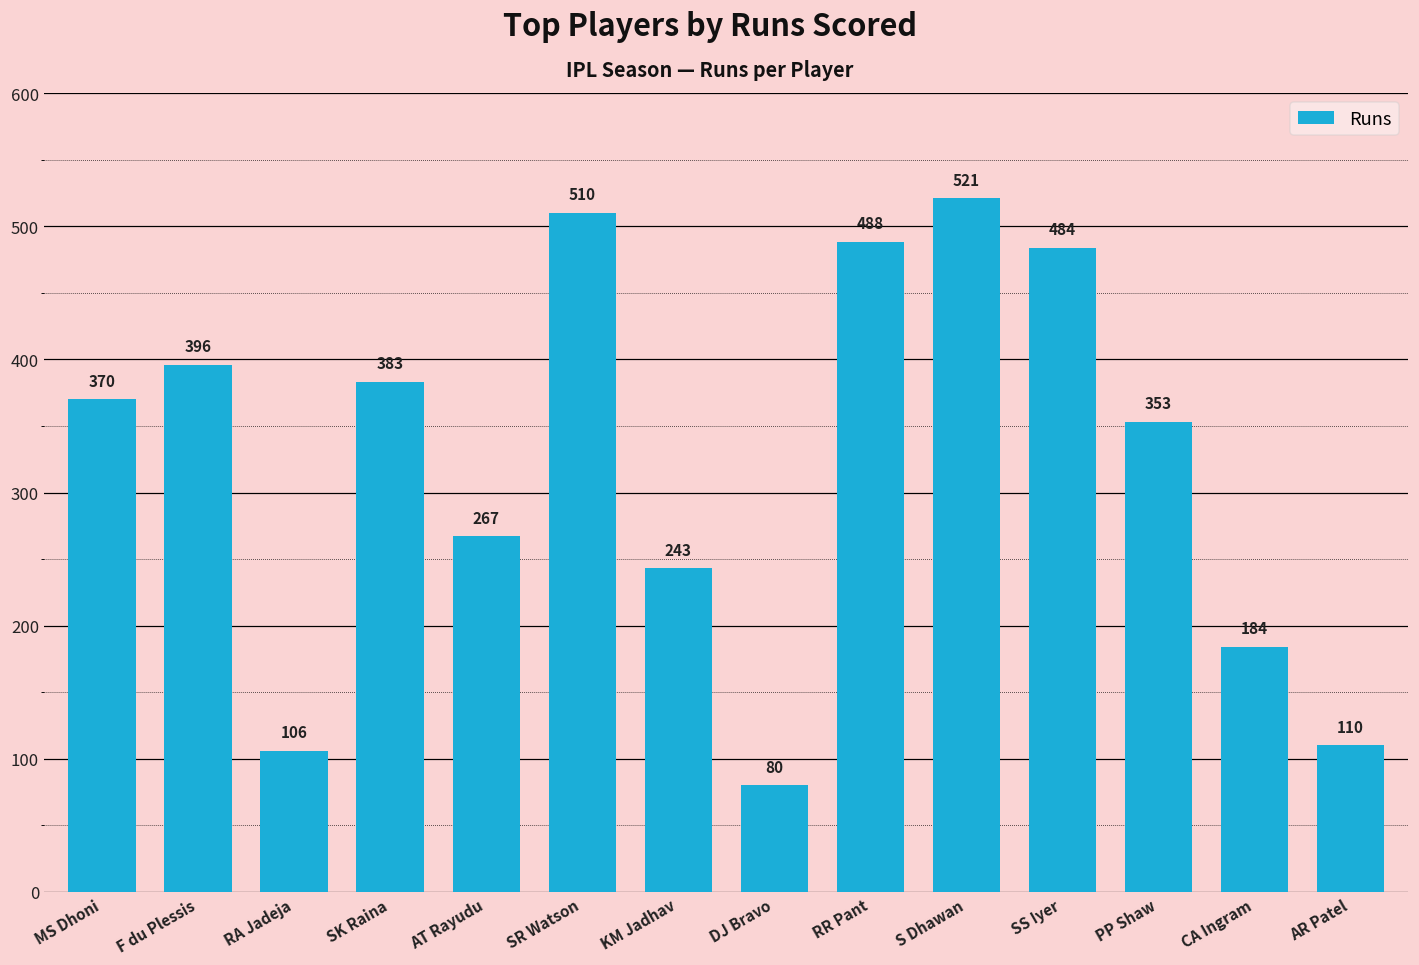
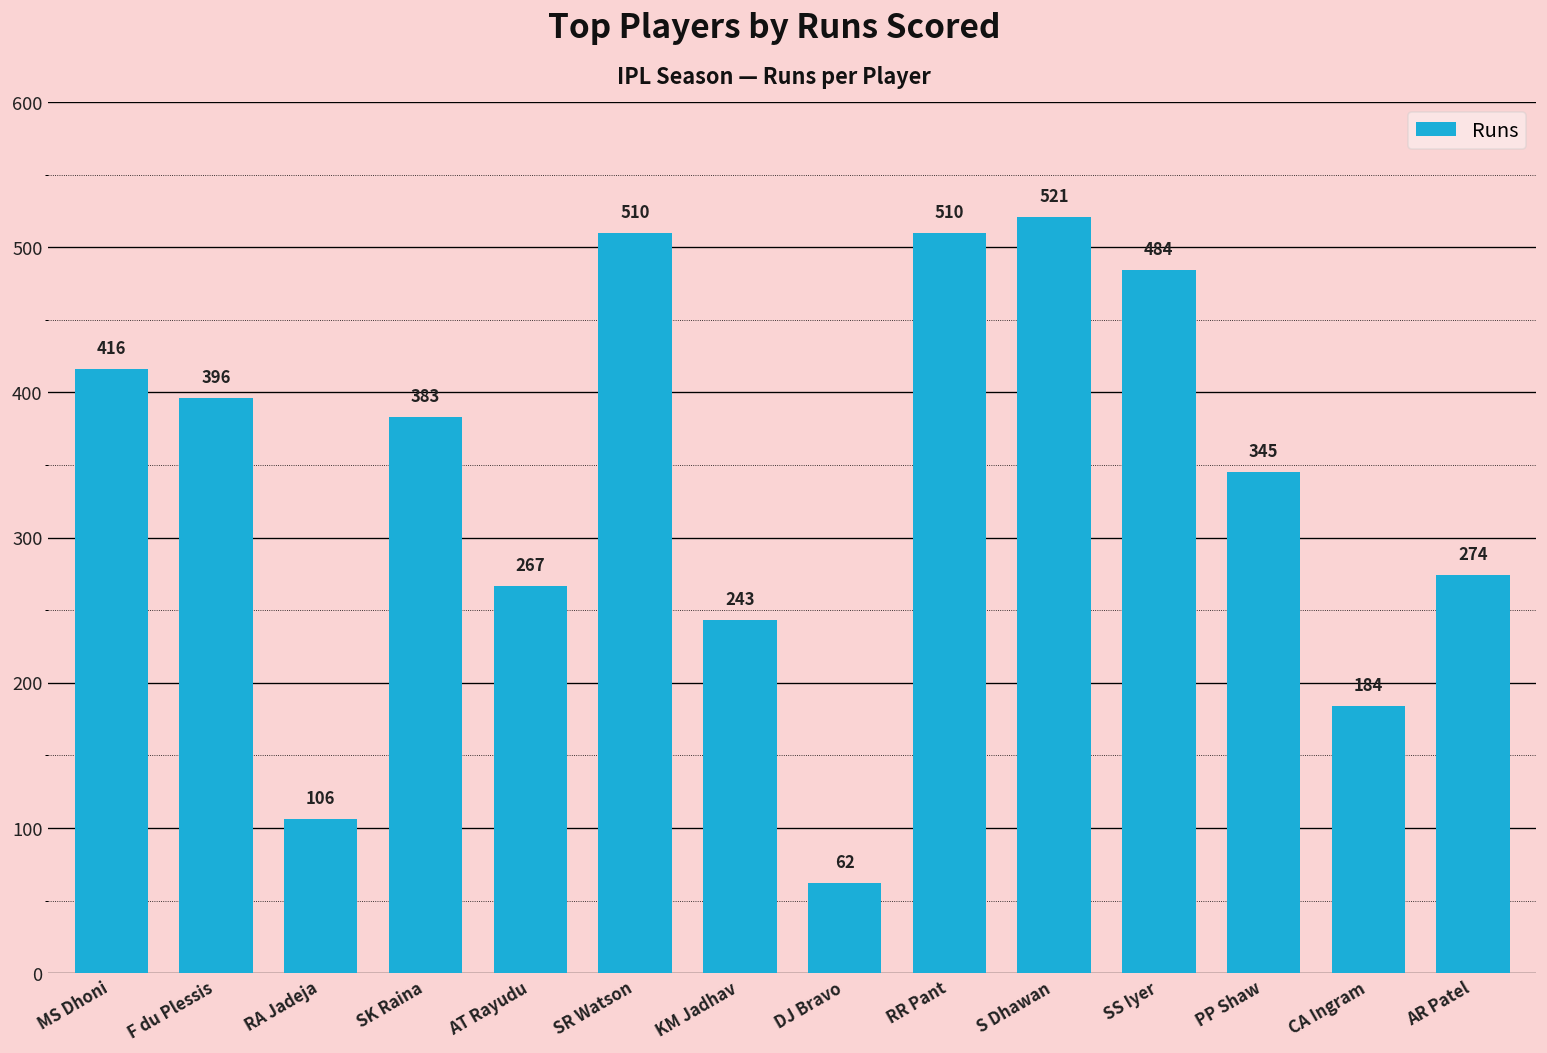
MS Dhoni: 370 -> 416
DJ Bravo: 80 -> 62
RR Pant: 488 -> 510
PP Shaw: 353 -> 345
AR Patel: 110 -> 274
